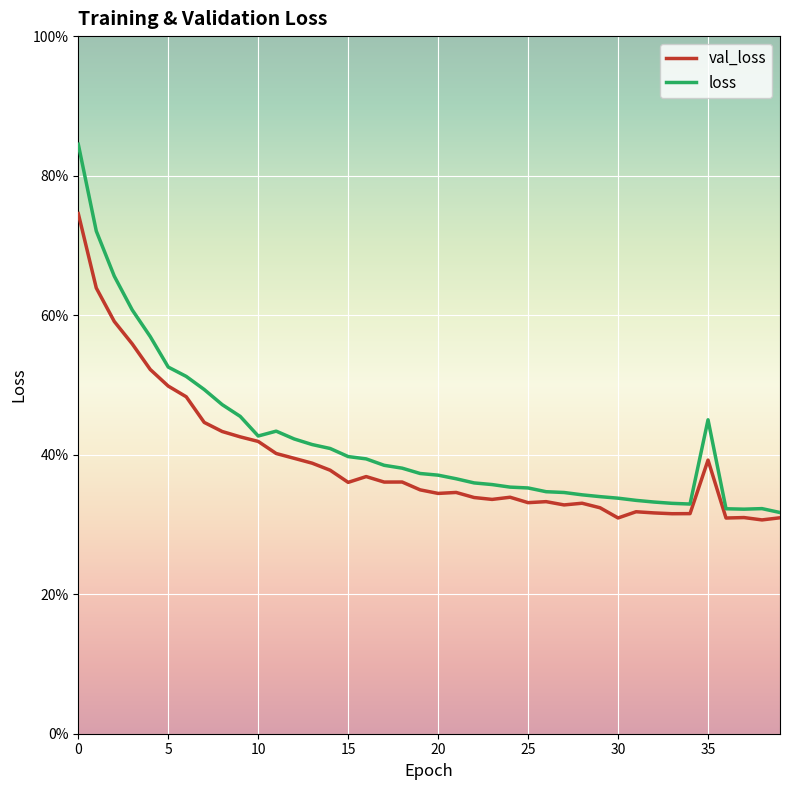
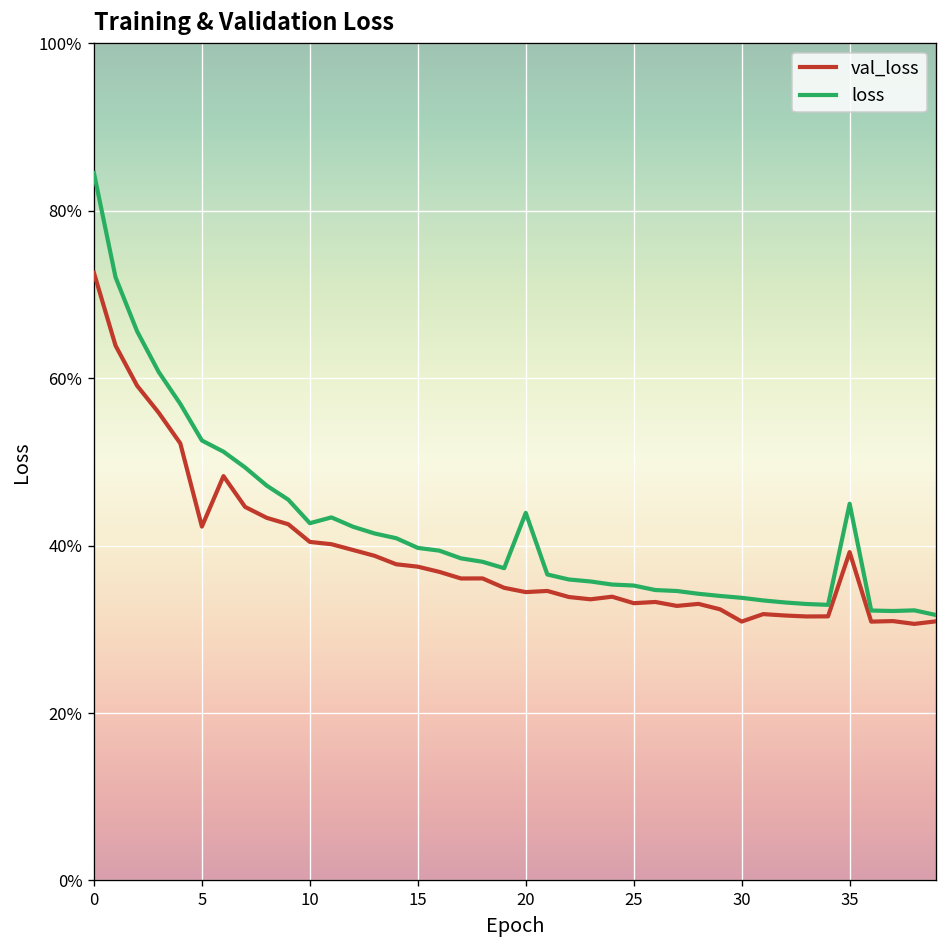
val_loss, 0: 75% -> 73%
val_loss, 5: 50% -> 42%
val_loss, 10: 42% -> 40%
val_loss, 15: 36% -> 37%
loss, 20: 37% -> 44%
